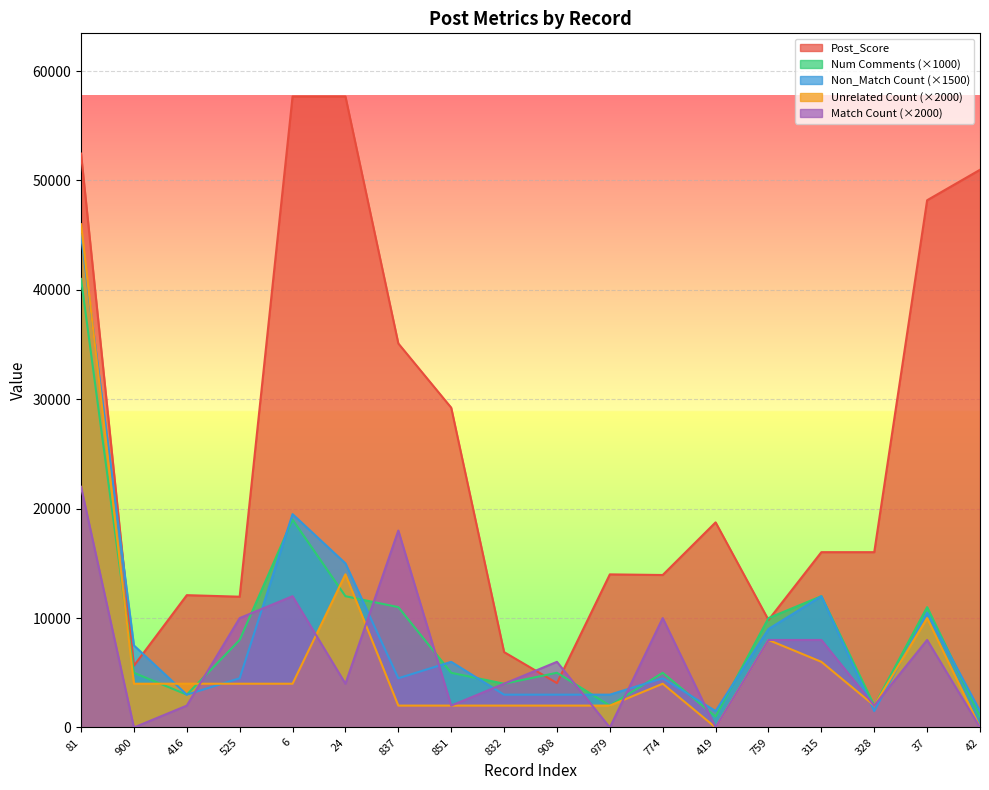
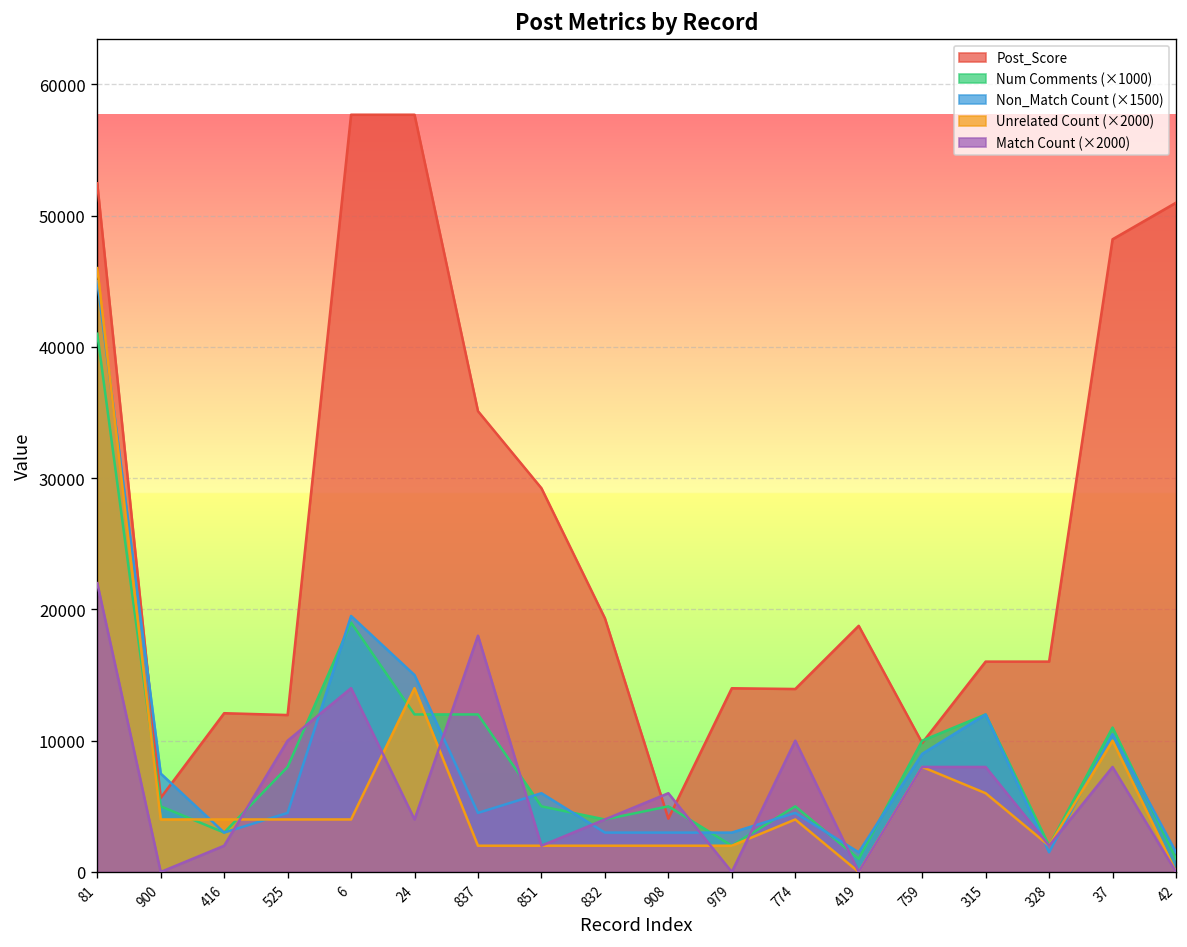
Match Count (×2000), 6: 12000 -> 14000
Num Comments (×1000), 837: 11000 -> 12000
Post_Score, 832: 6900 -> 19300
